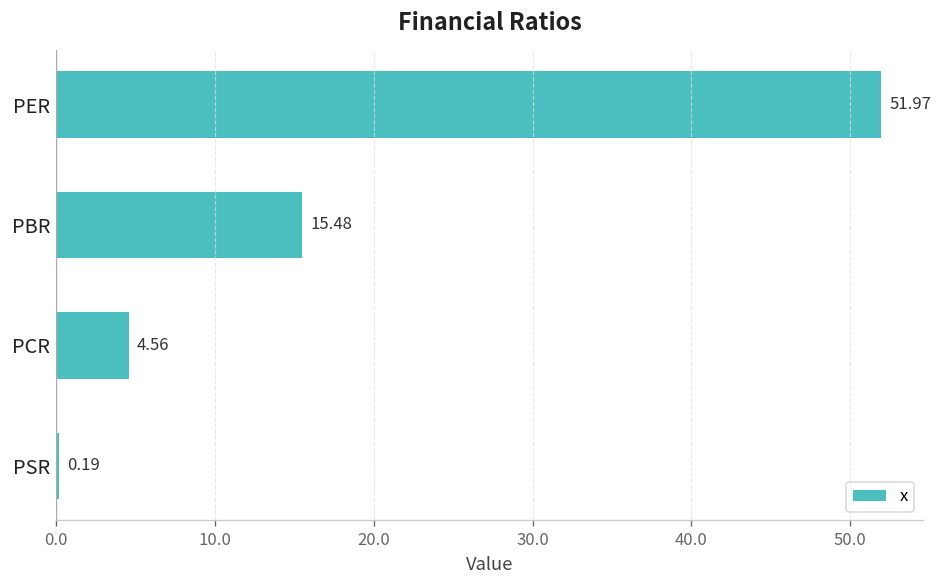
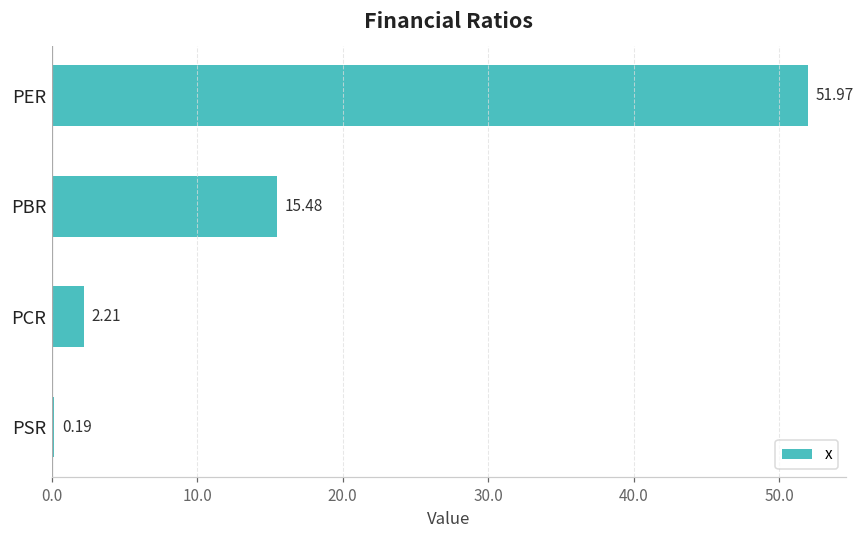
PCR: 4.56 -> 2.21
